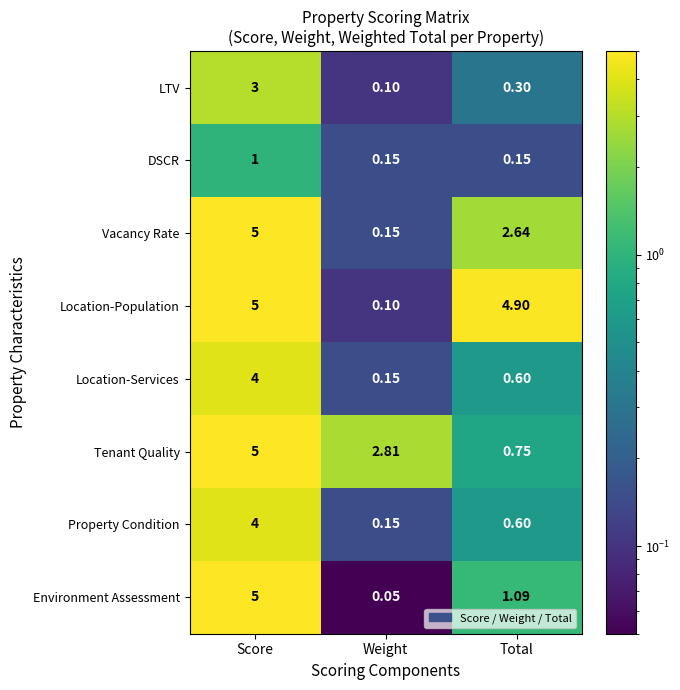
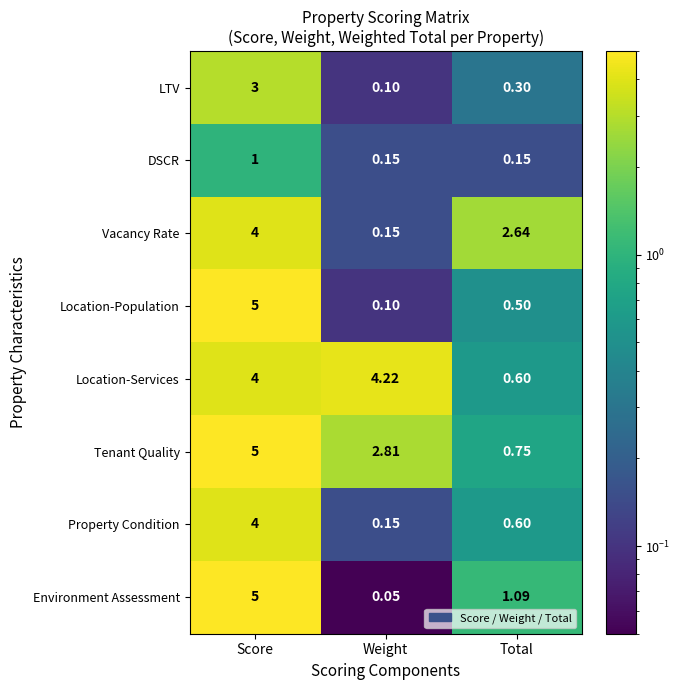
Vacancy Rate, Score: 5 -> 4
Location-Population, Total: 4.90 -> 0.50
Location-Services, Weight: 0.15 -> 4.22
